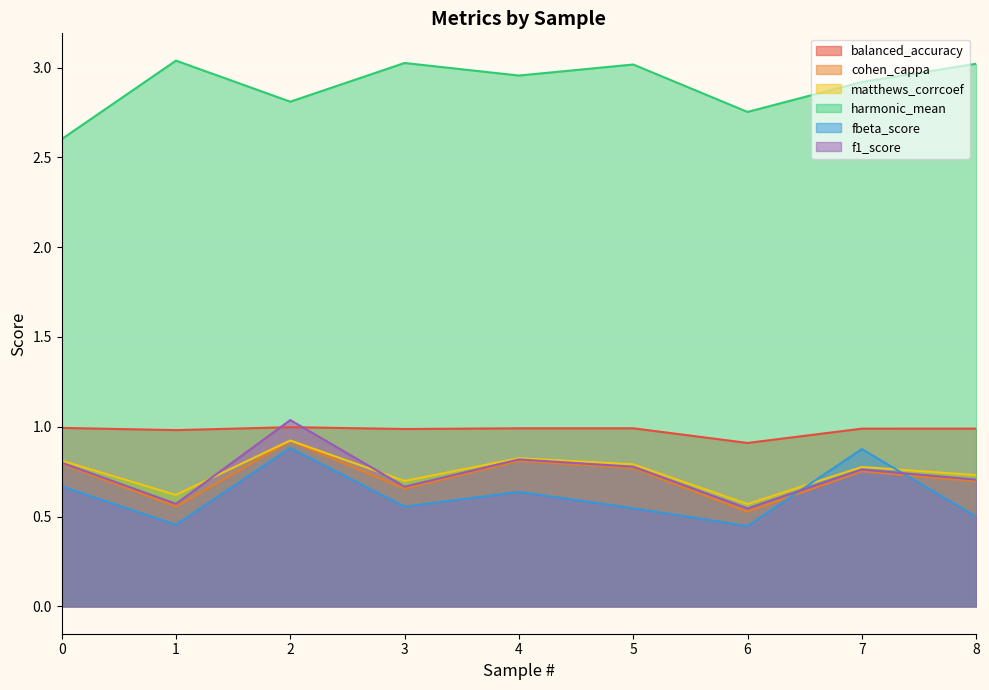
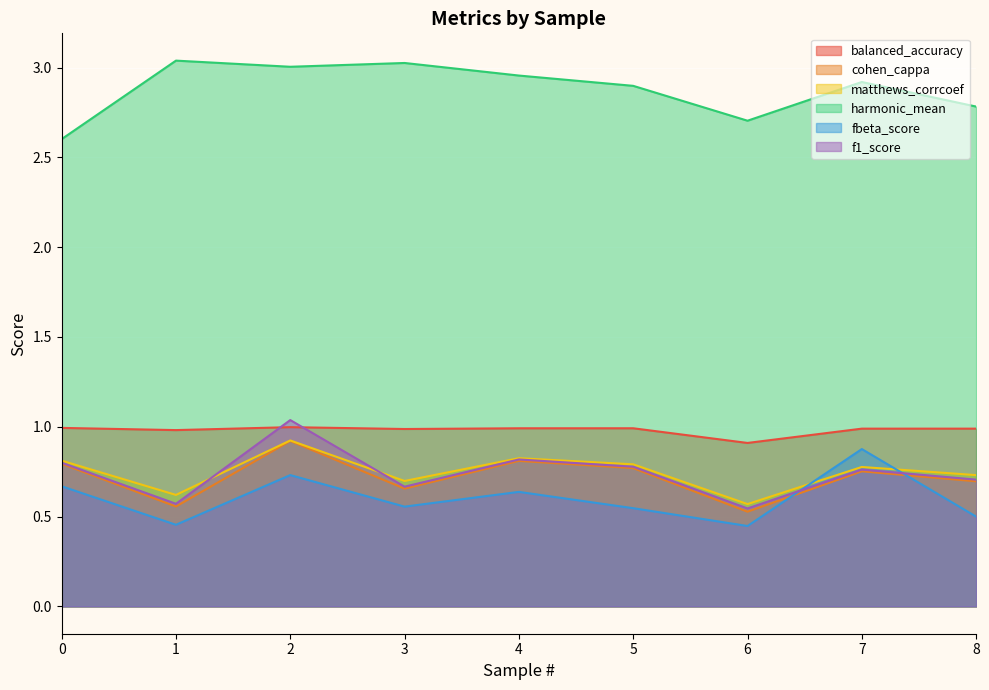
harmonic_mean, 2: 2.81 -> 3.00
fbeta_score, 2: 0.88 -> 0.73
harmonic_mean, 5: 3.02 -> 2.90
harmonic_mean, 6: 2.75 -> 2.70
harmonic_mean, 8: 3.02 -> 2.78
